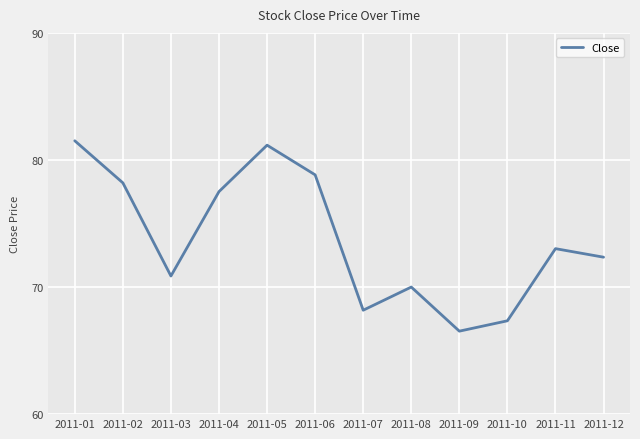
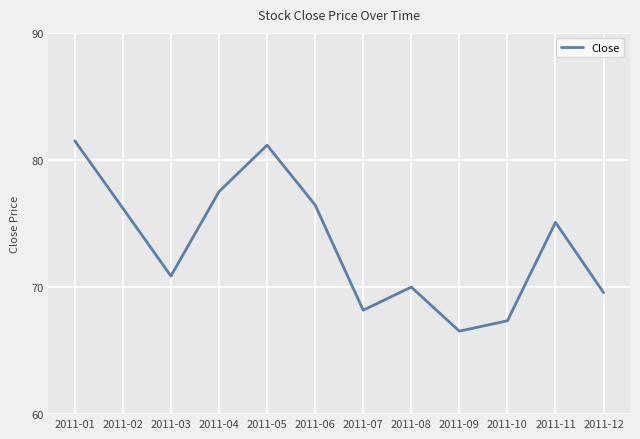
2011-02: 78.2 -> 76.2
2011-06: 78.8 -> 76.5
2011-11: 73.0 -> 75.1
2011-12: 72.3 -> 69.6
